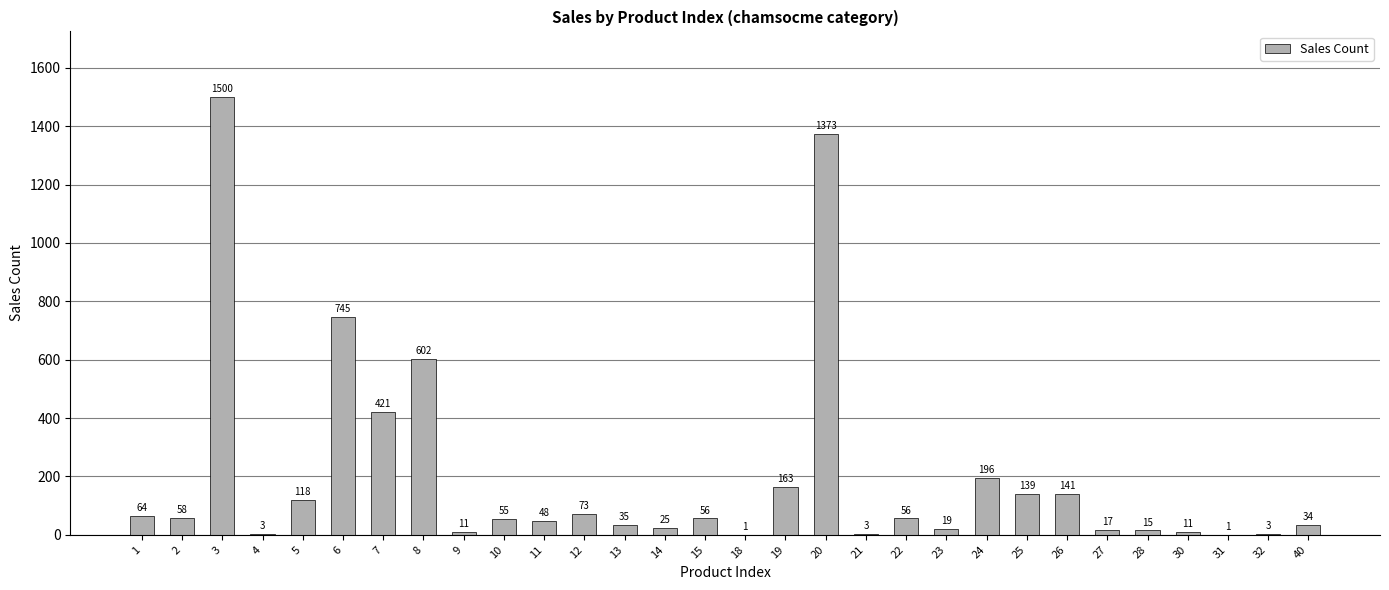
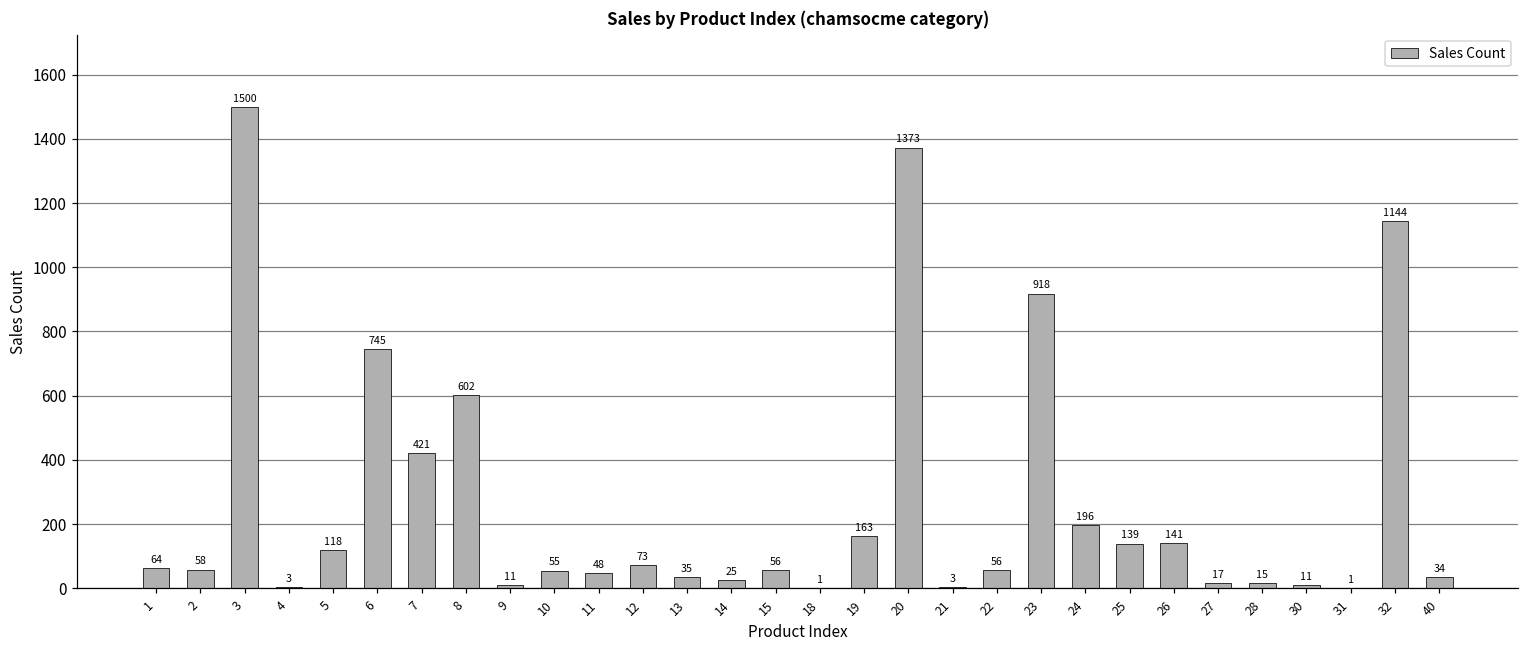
23: 19 -> 918
32: 3 -> 1144
